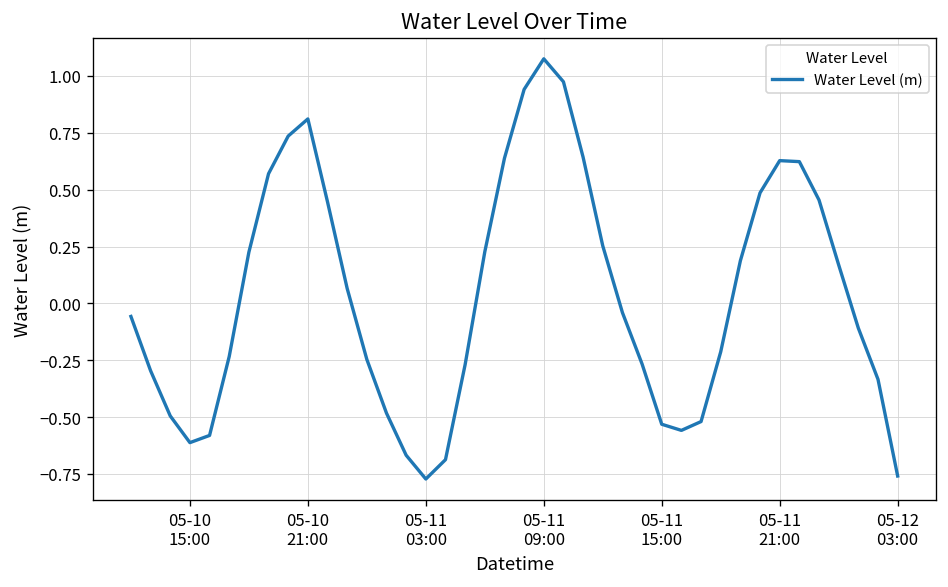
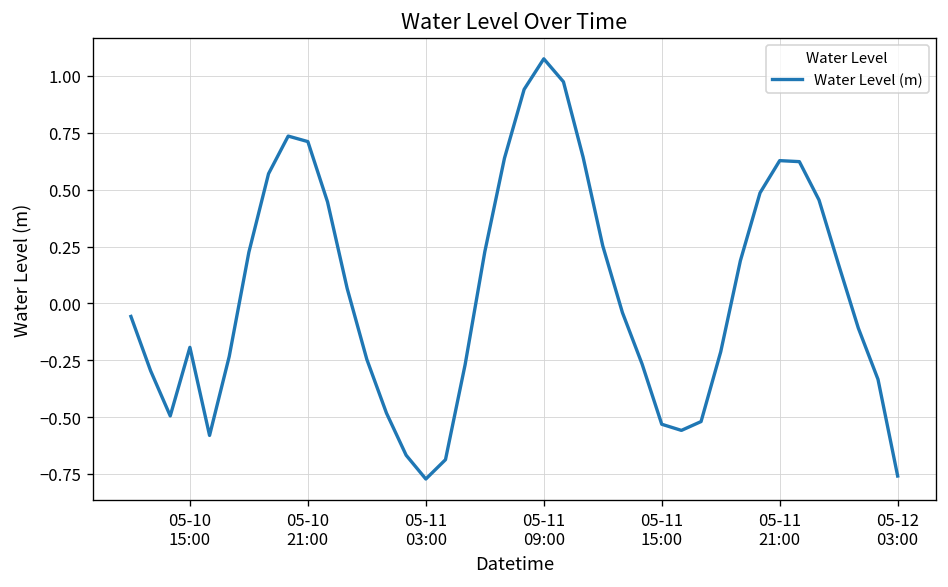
05-10 15:00: -0.61 -> -0.19
05-10 21:00: 0.81 -> 0.71
